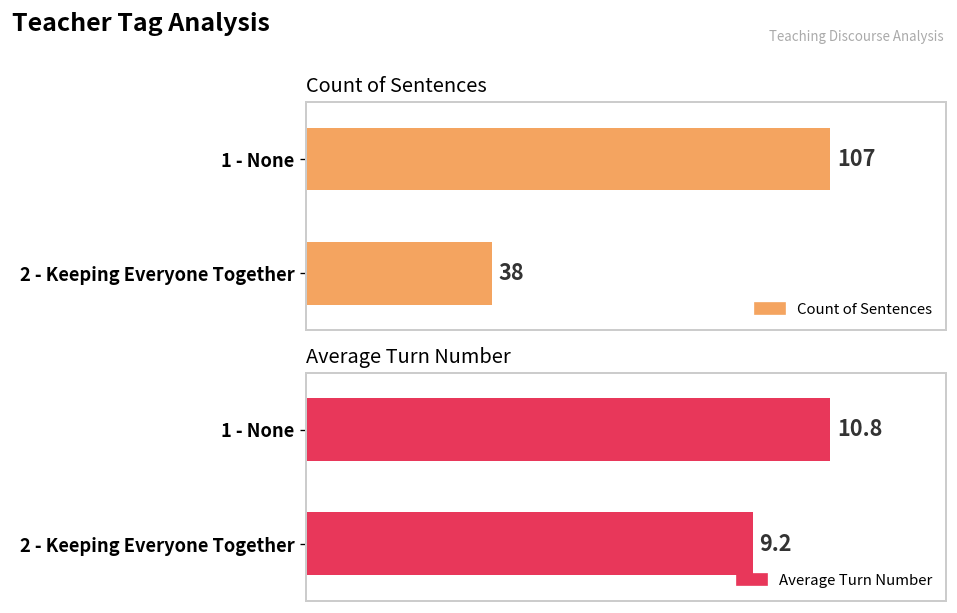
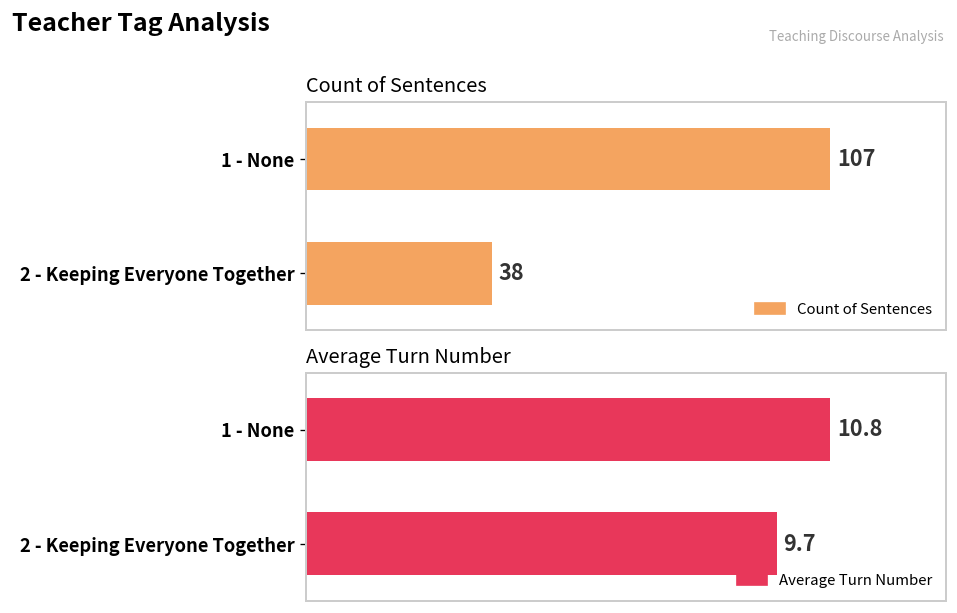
Average Turn Number, 2 - Keeping Everyone Together: 9.2 -> 9.7
